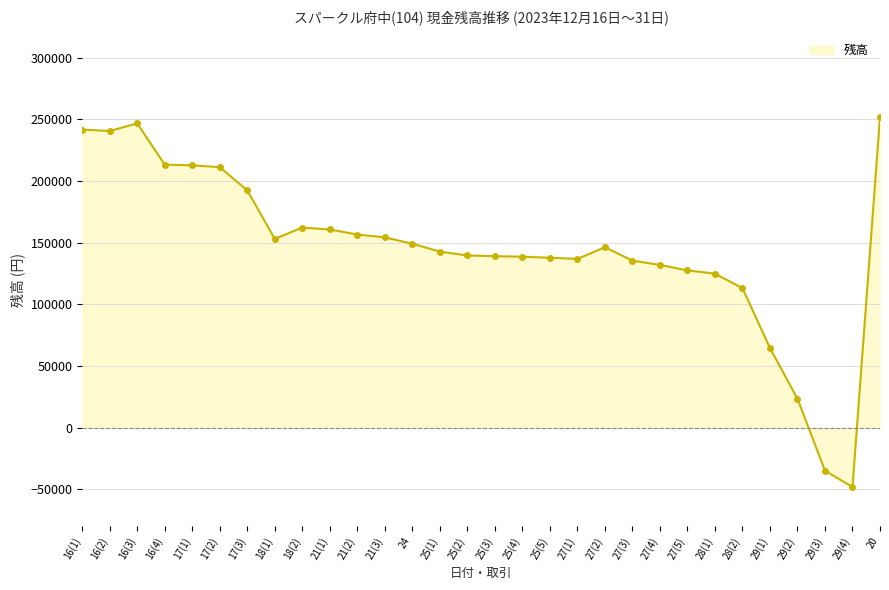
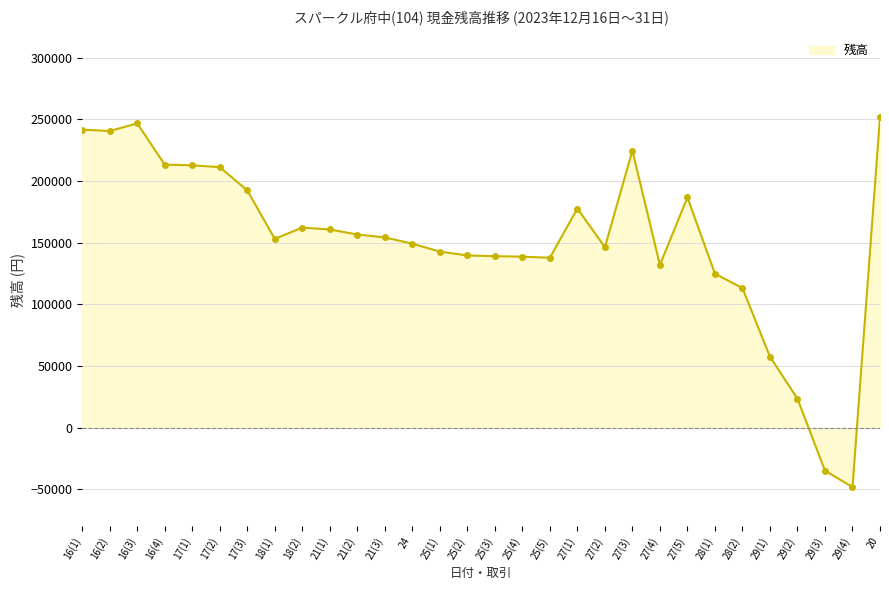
残高, 27(1): 137000 -> 178000
残高, 27(3): 135000 -> 225000
残高, 27(5): 128000 -> 187000
残高, 29(1): 65000 -> 58000
